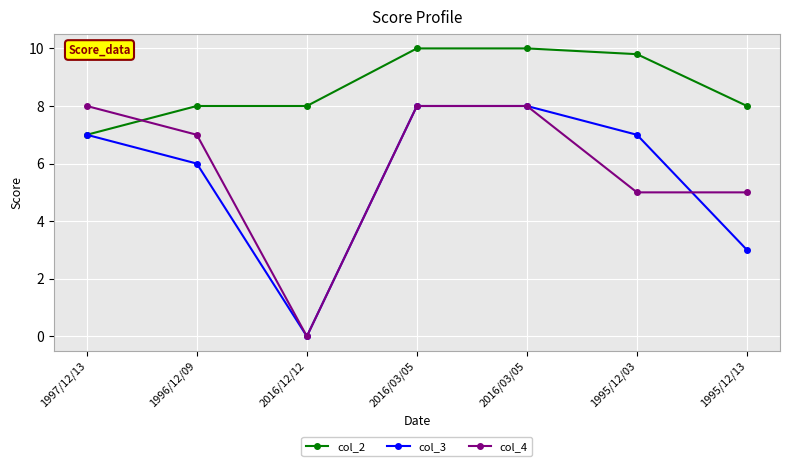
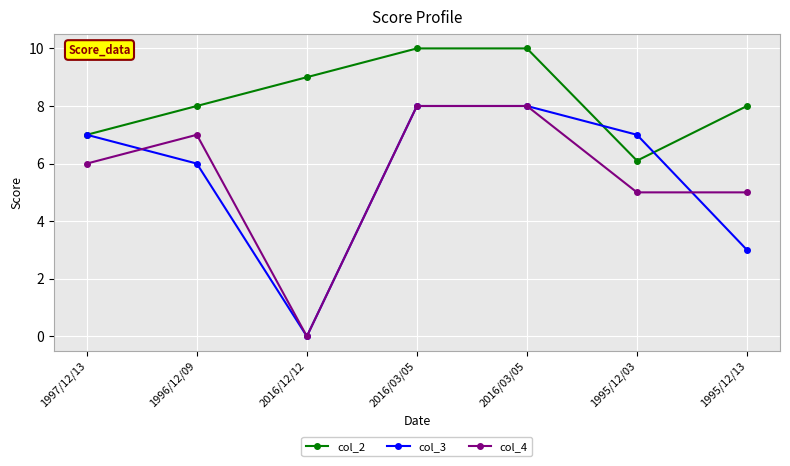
col_4, 1997/12/13: 8 -> 6
col_2, 2016/12/12: 8 -> 9
col_2, 1995/12/03: 9.8 -> 6.1
